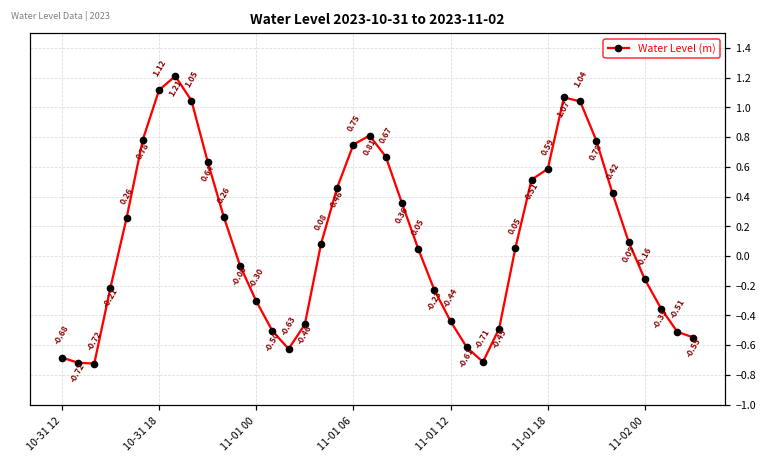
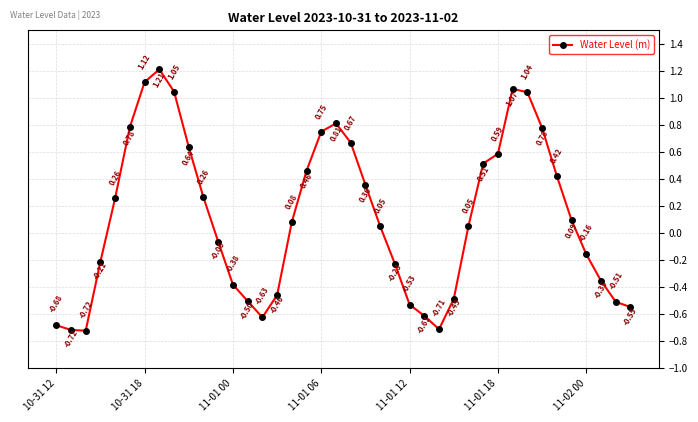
11-01 00: -0.30 -> -0.38
11-01 12: -0.44 -> -0.53
